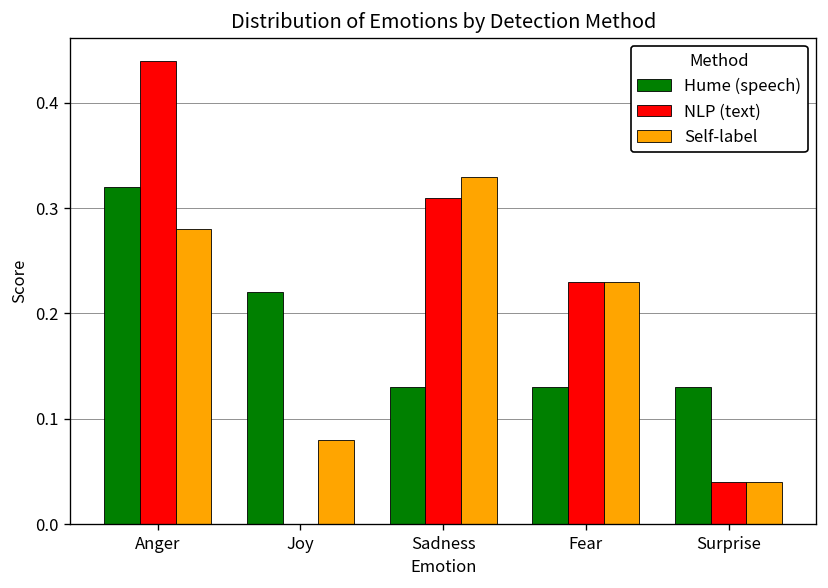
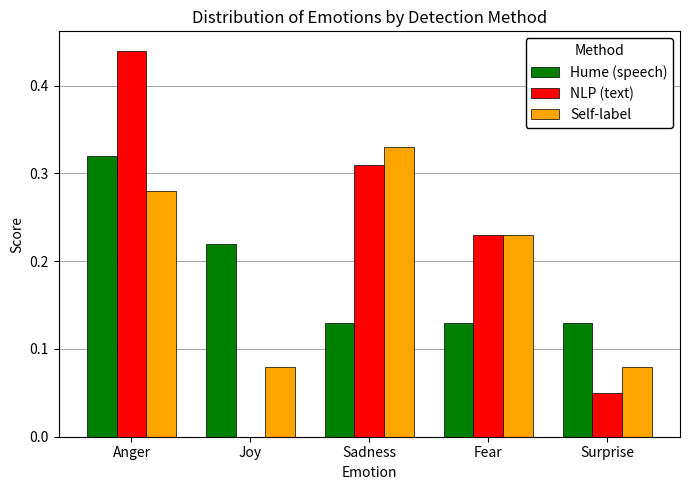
NLP (text), Surprise: 0.04 -> 0.05
Self-label, Surprise: 0.04 -> 0.08
